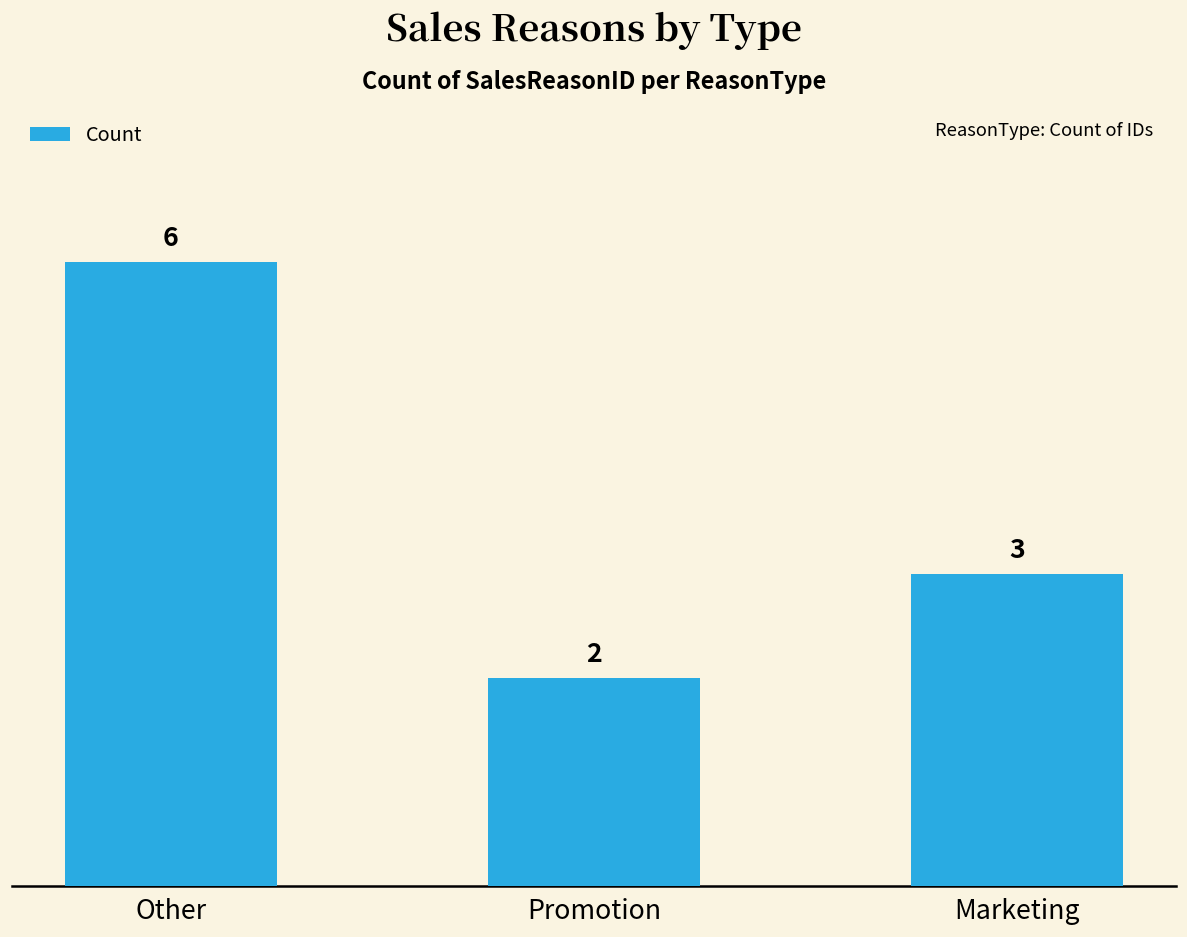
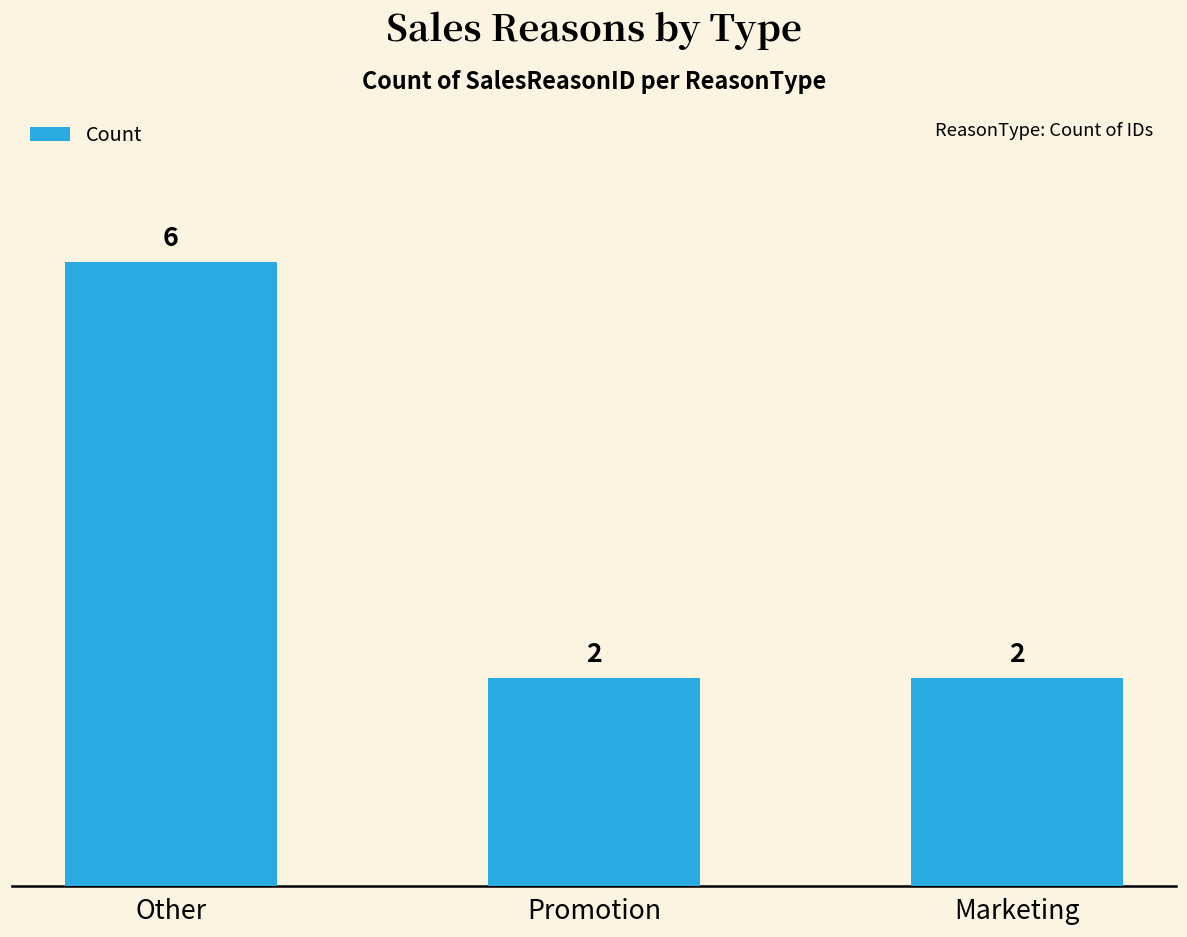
Marketing: 3 -> 2
